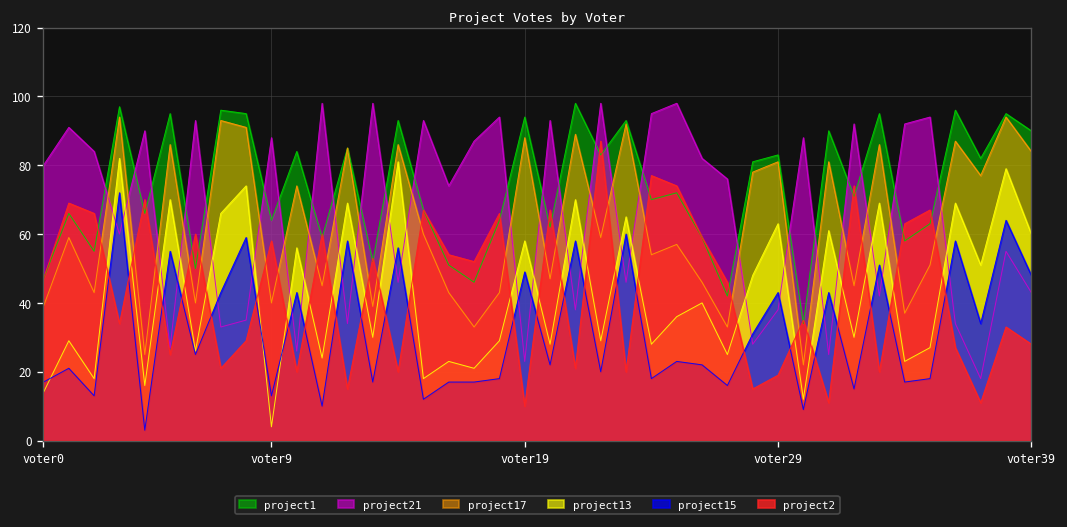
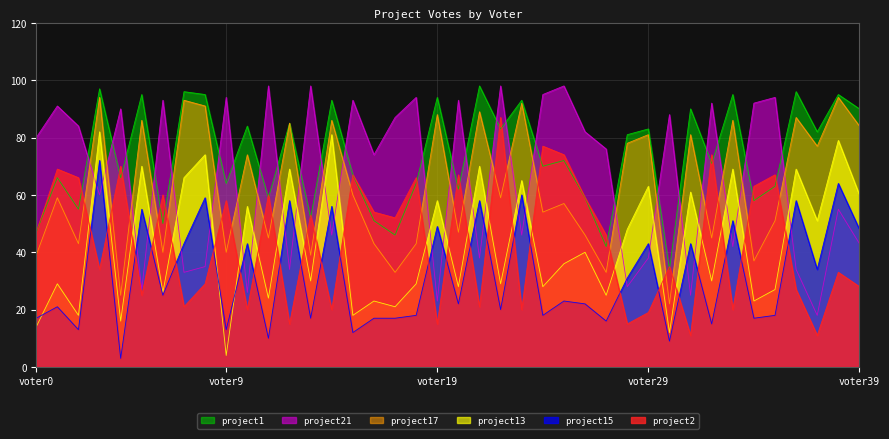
project21, voter9: 88 -> 94
project2, voter19: 10 -> 15
